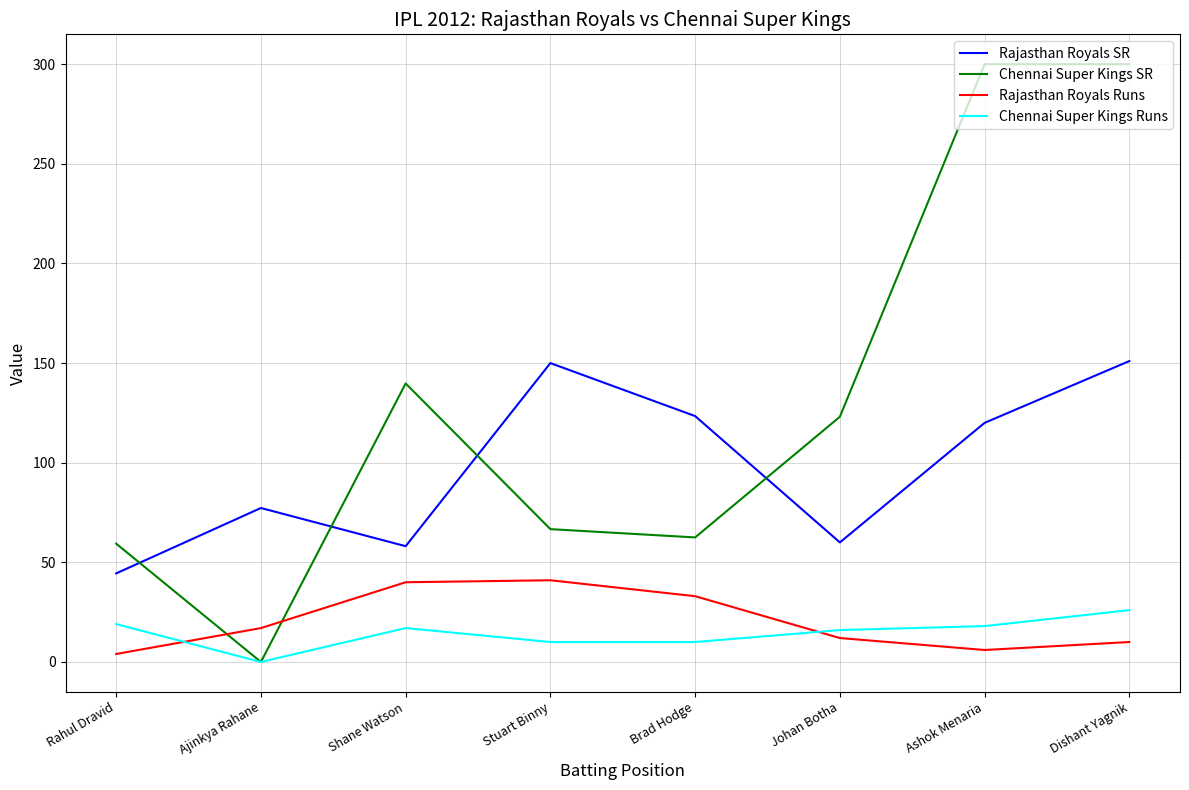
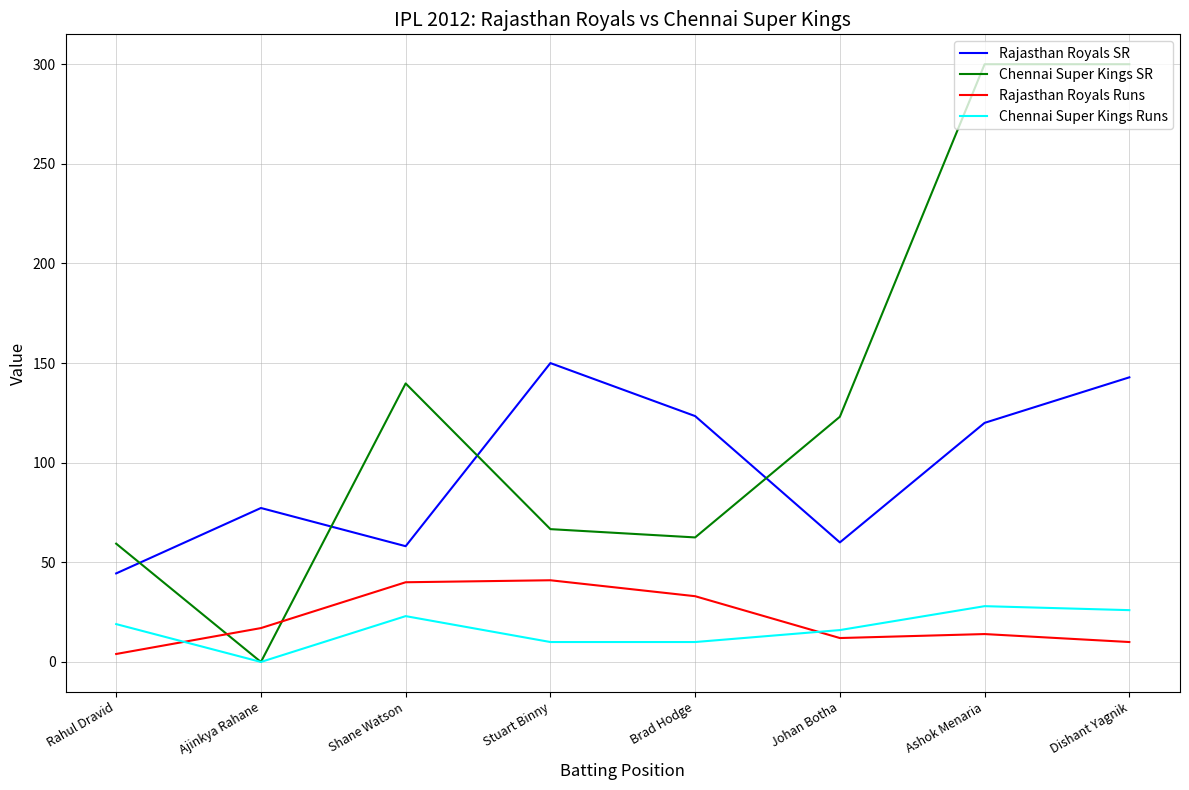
Chennai Super Kings Runs, Shane Watson: 17 -> 23
Rajasthan Royals Runs, Ashok Menaria: 6 -> 14
Chennai Super Kings Runs, Ashok Menaria: 18 -> 28
Rajasthan Royals SR, Dishant Yagnik: 151 -> 143
